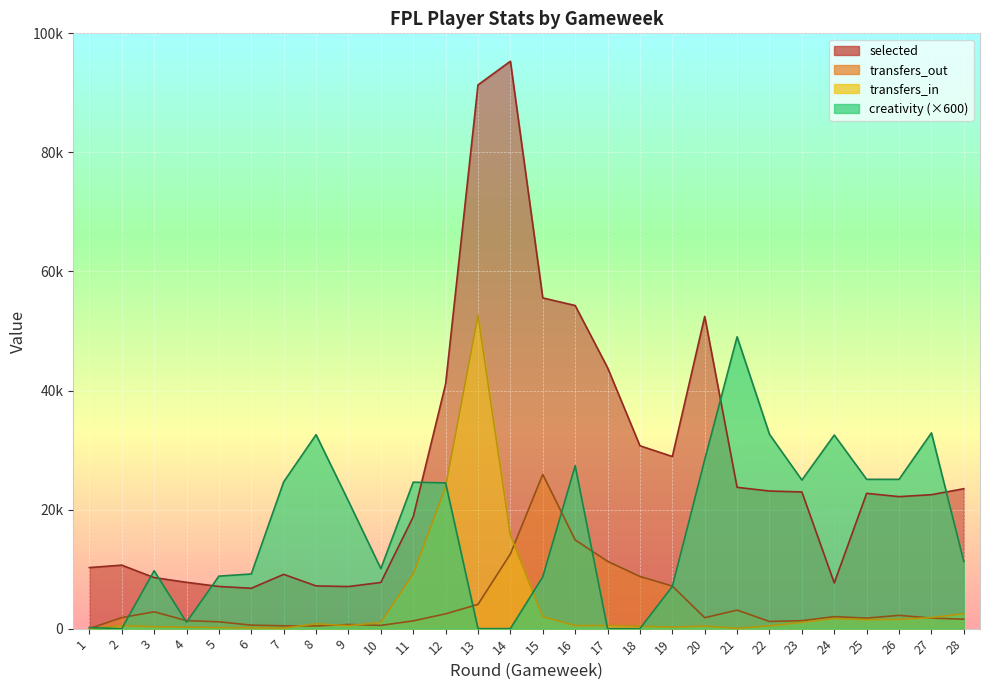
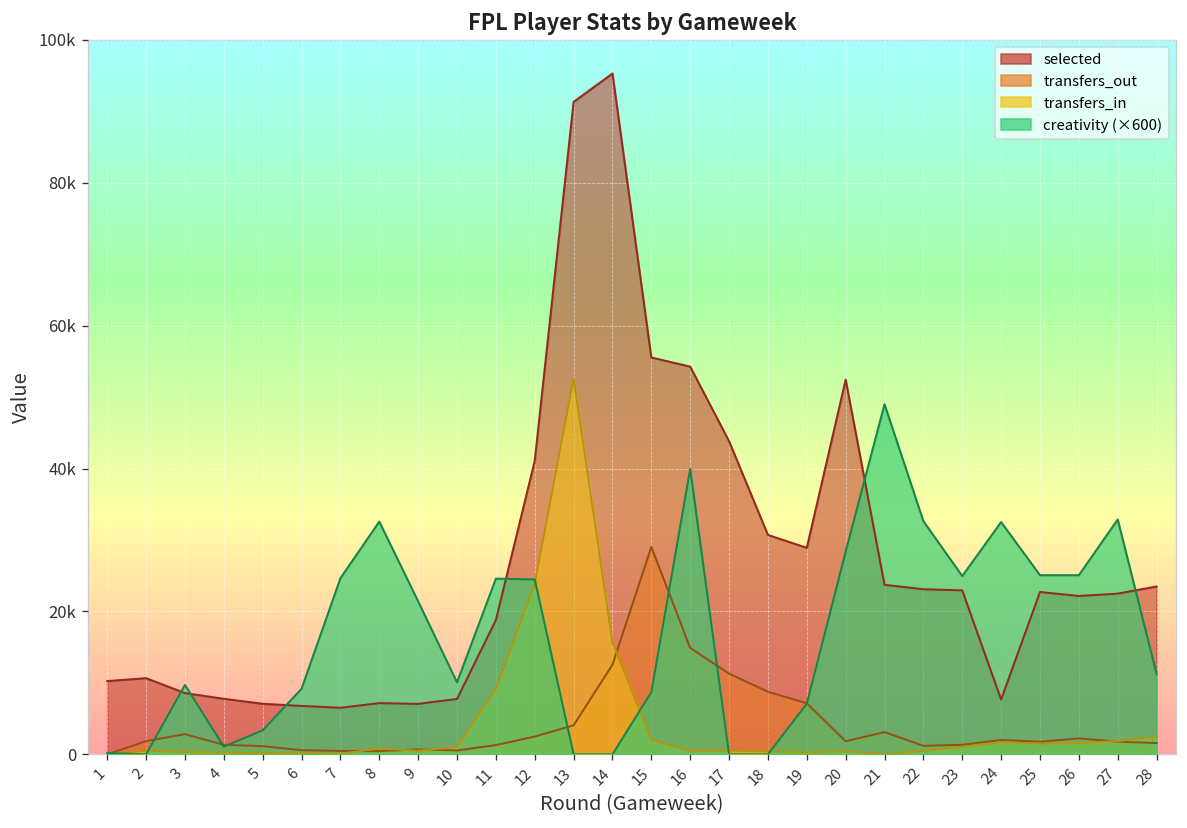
creativity (×600), 5: 9000 -> 3000
selected, 7: 9000 -> 7000
transfers_out, 15: 26000 -> 29000
creativity (×600), 16: 27000 -> 40000
